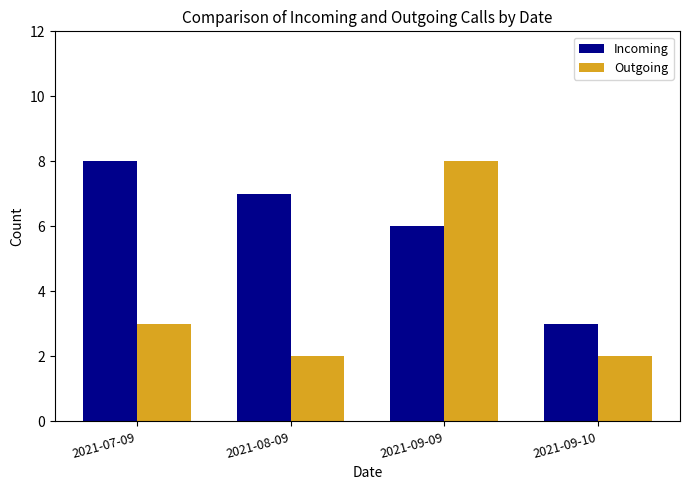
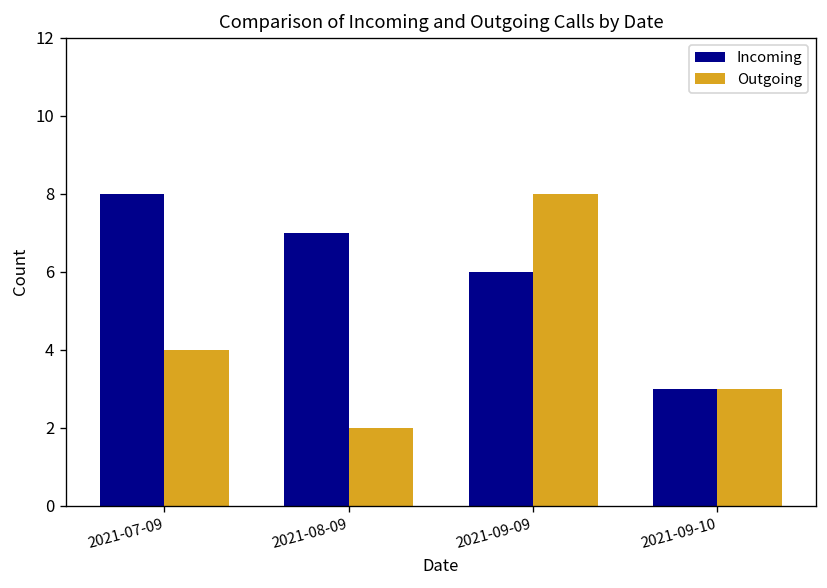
Outgoing, 2021-07-09: 3 -> 4
Outgoing, 2021-09-10: 2 -> 3
